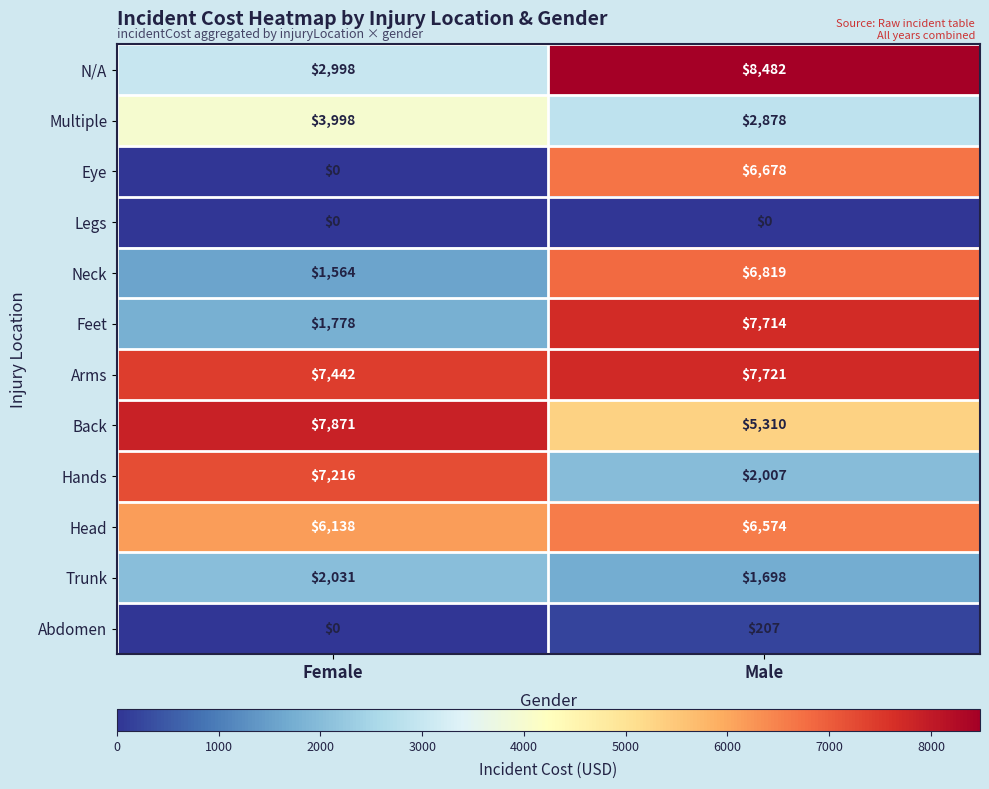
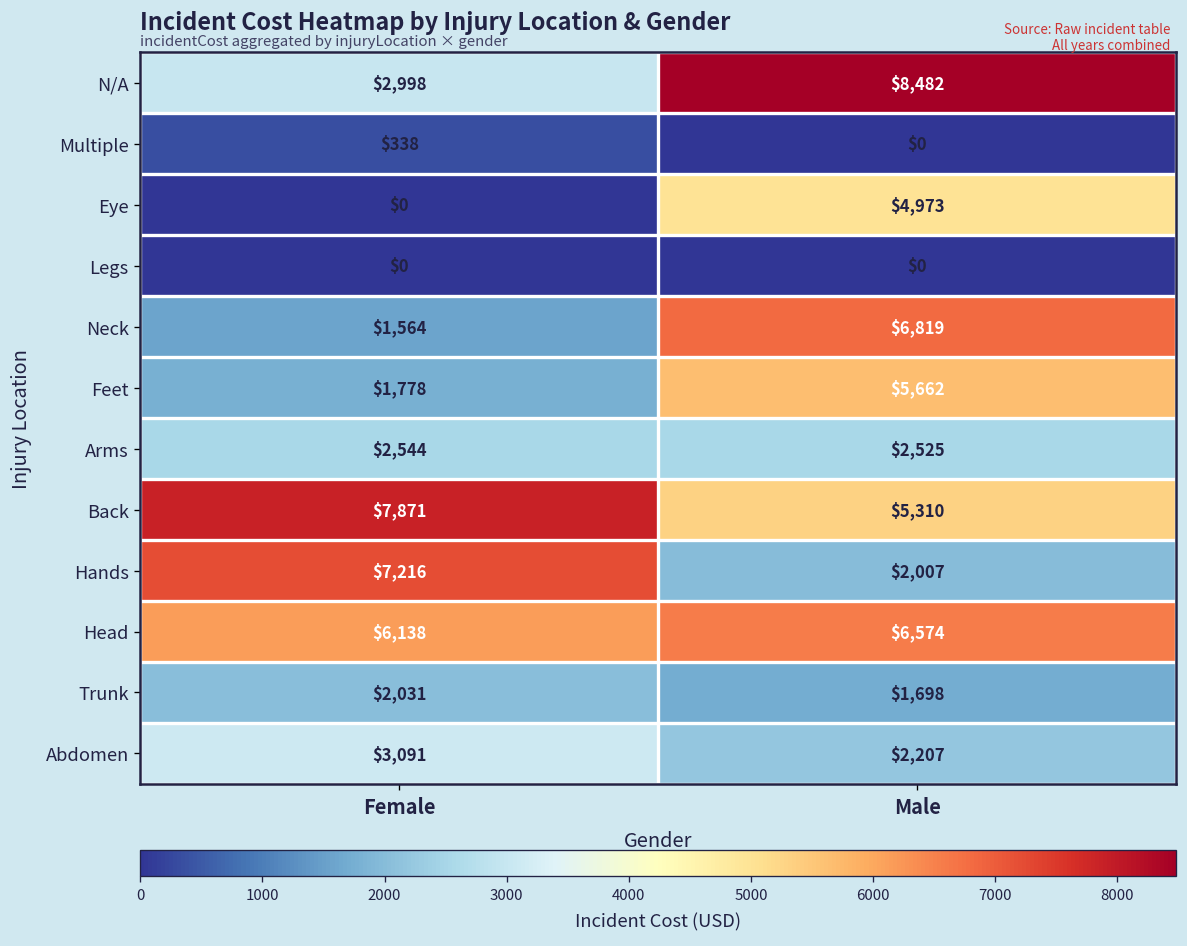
Multiple, Female: $3,998 -> $338
Multiple, Male: $2,878 -> $0
Eye, Male: $6,678 -> $4,973
Feet, Male: $7,714 -> $5,662
Arms, Female: $7,442 -> $2,544
Arms, Male: $7,721 -> $2,525
Abdomen, Female: $0 -> $3,091
Abdomen, Male: $207 -> $2,207
